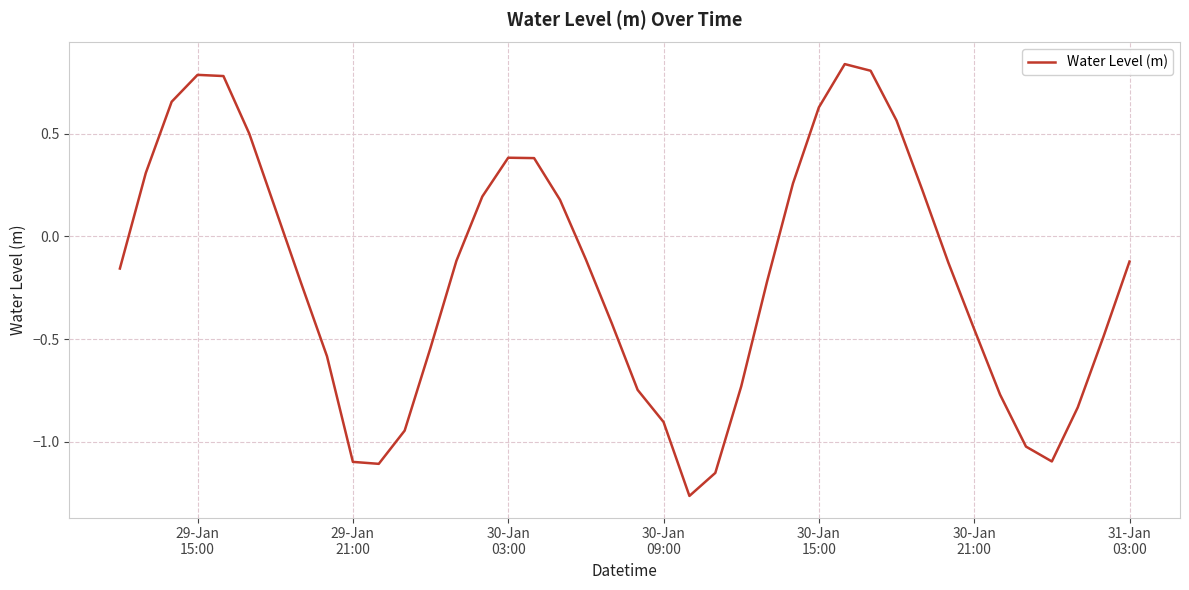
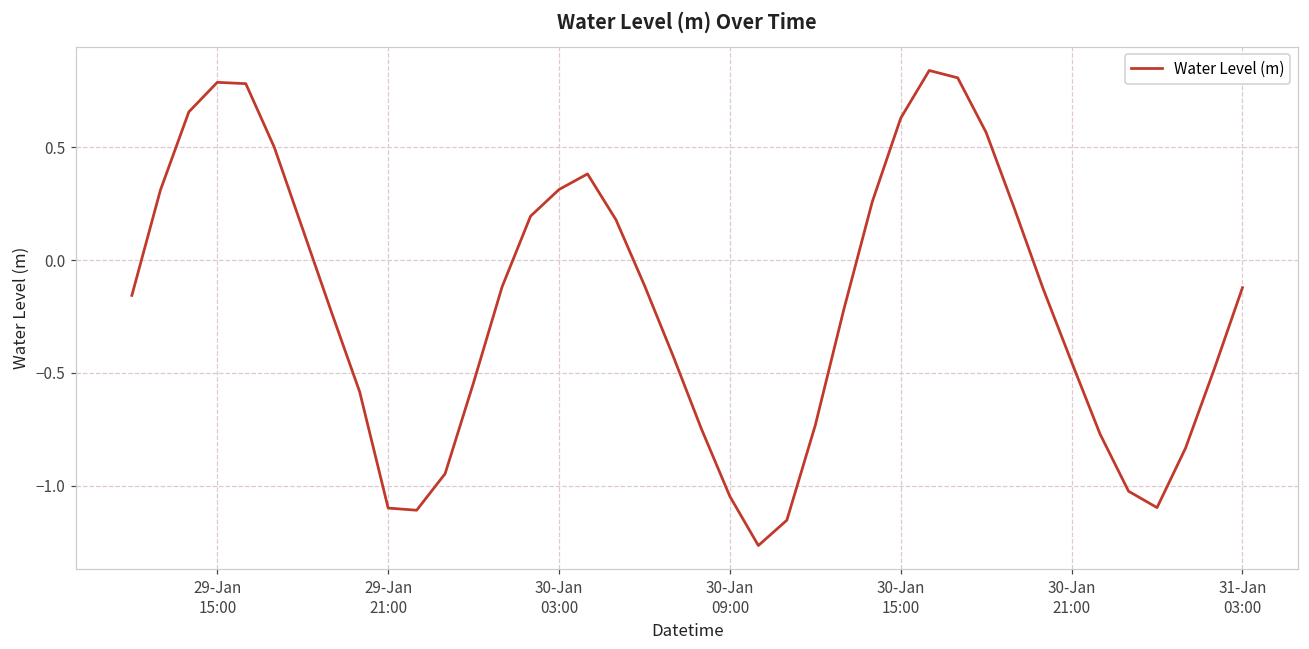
30-Jan 03:00: 0.38 -> 0.31
30-Jan 09:00: -0.90 -> -1.05
